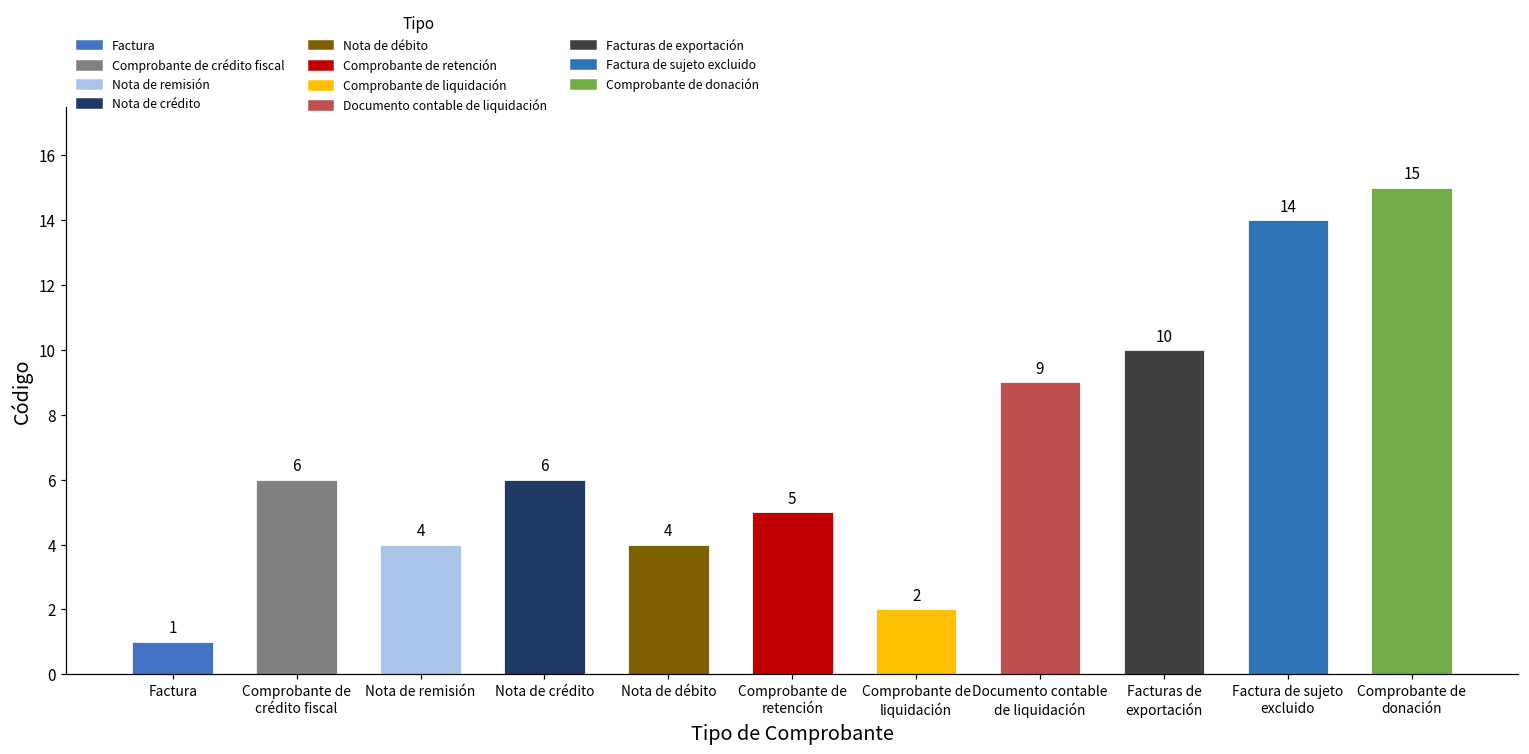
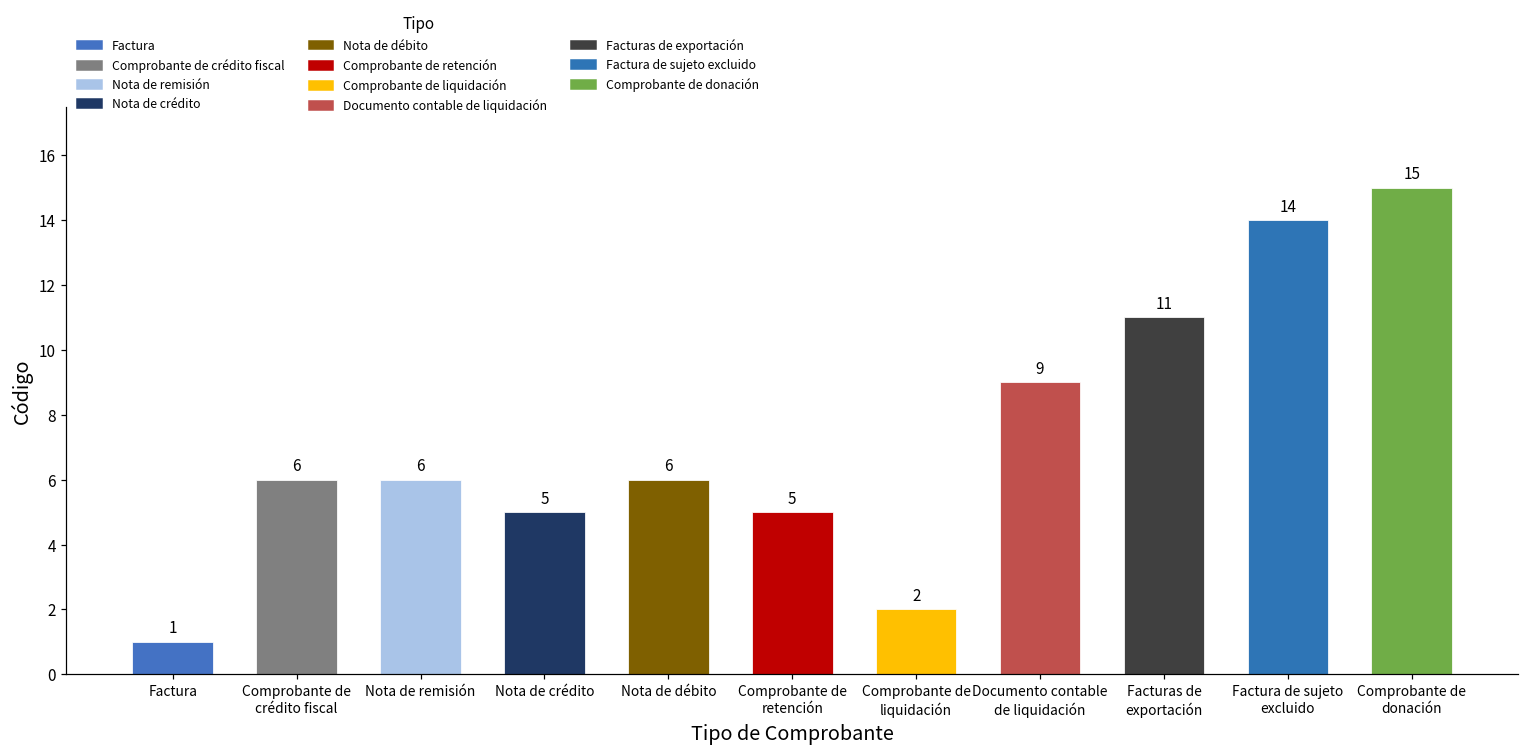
Nota de remisión: 4 -> 6
Nota de crédito: 6 -> 5
Nota de débito: 4 -> 6
Facturas de exportación: 10 -> 11
